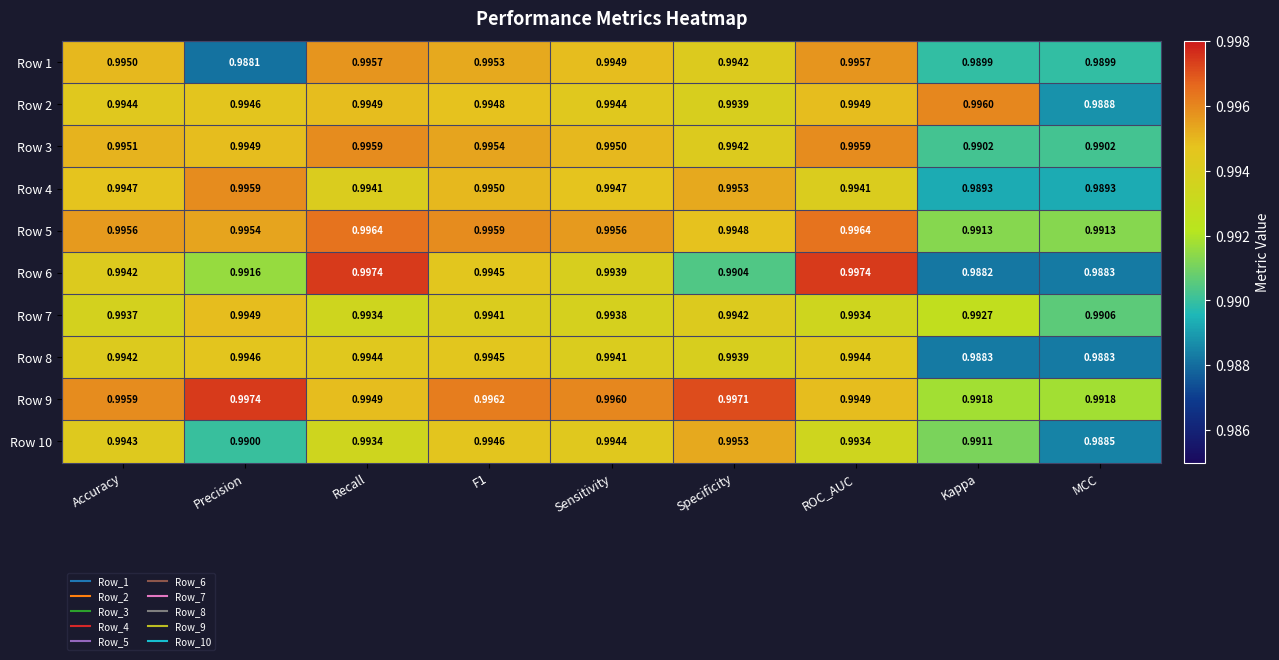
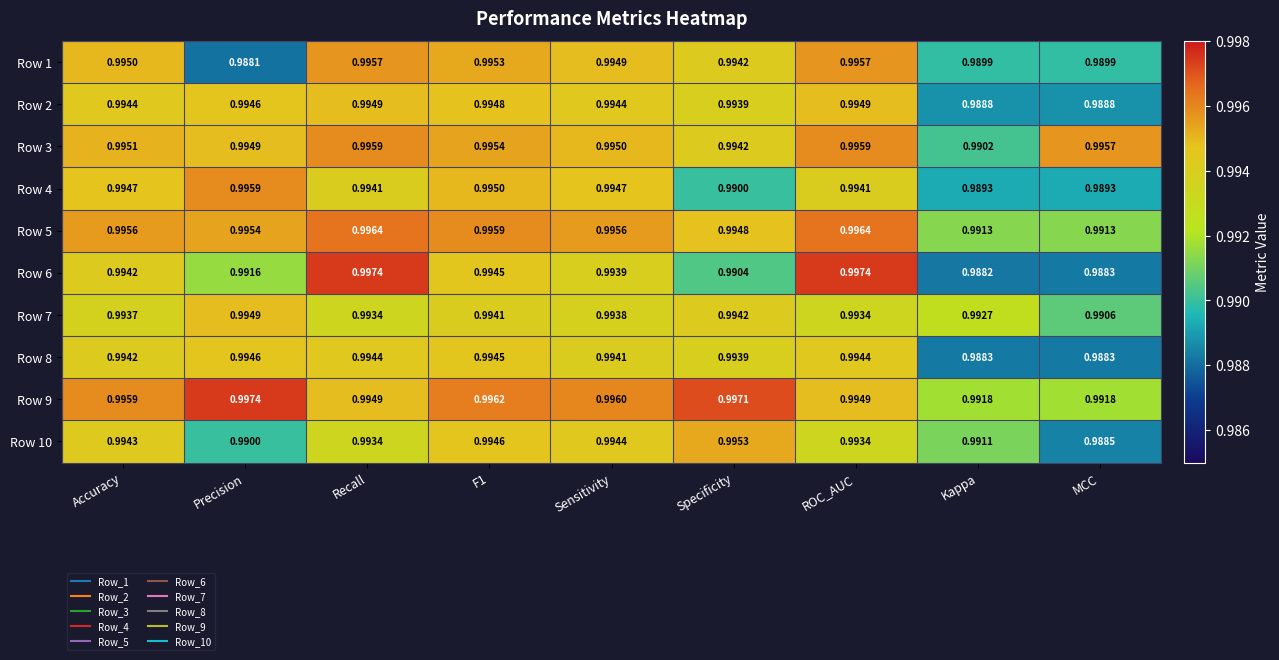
Row 2, Kappa: 0.9960 -> 0.9888
Row 3, MCC: 0.9902 -> 0.9957
Row 4, Specificity: 0.9953 -> 0.9900
